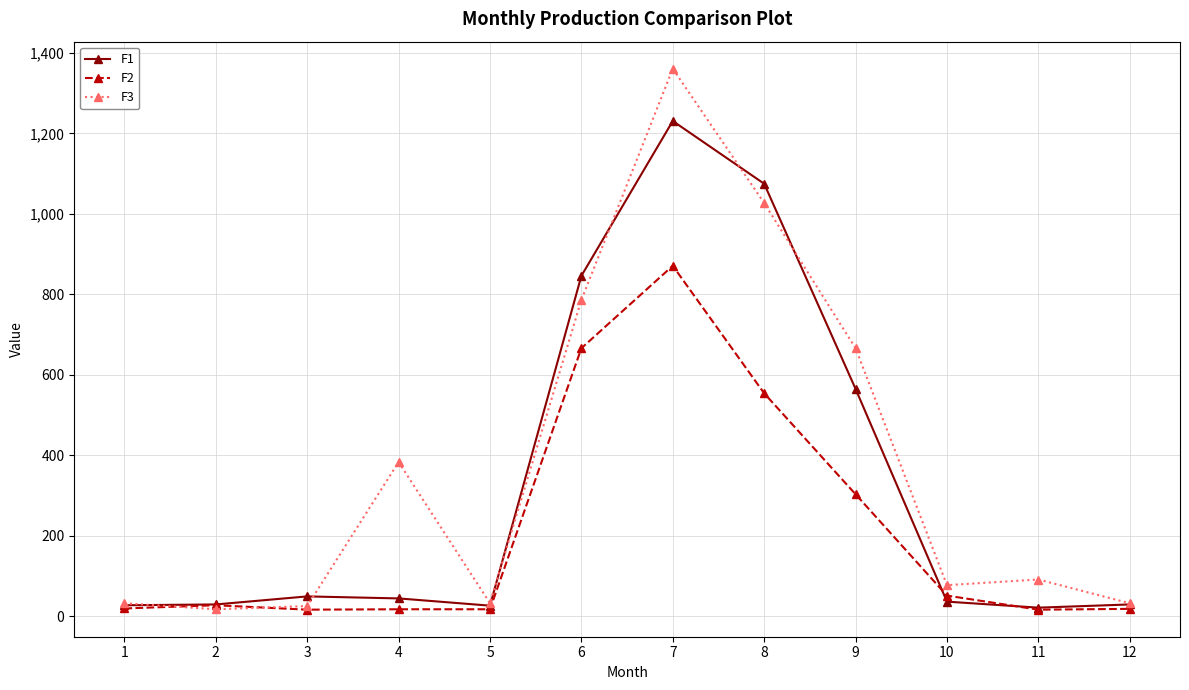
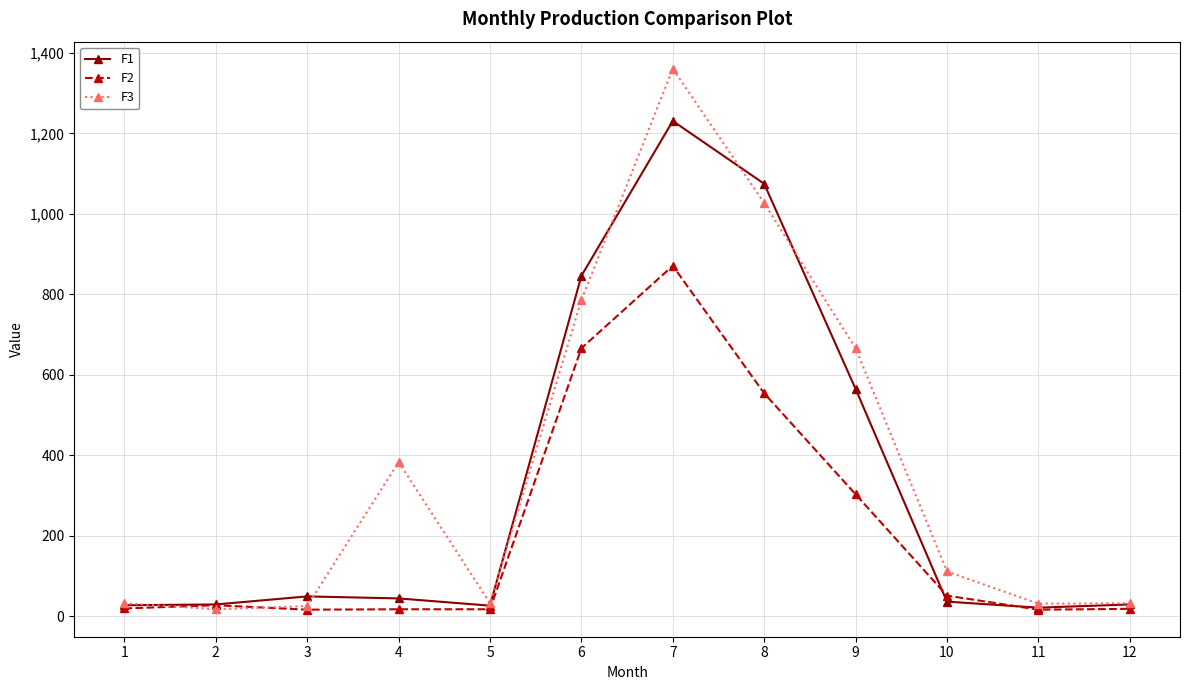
F3, 10: 80 -> 110
F3, 11: 90 -> 30
